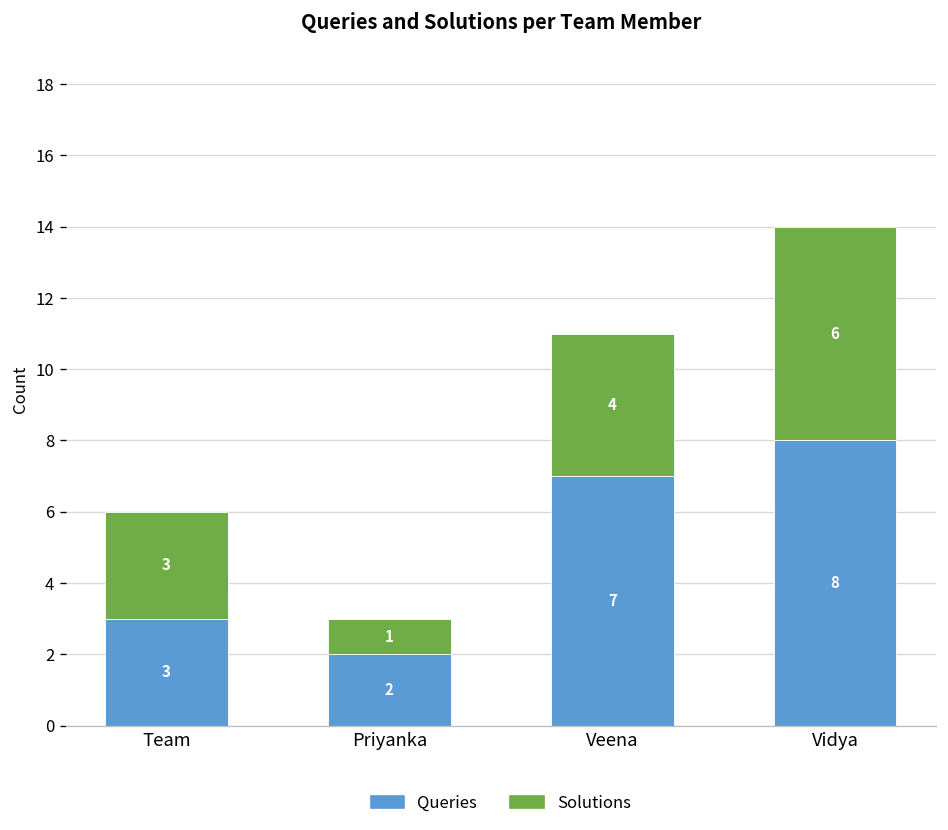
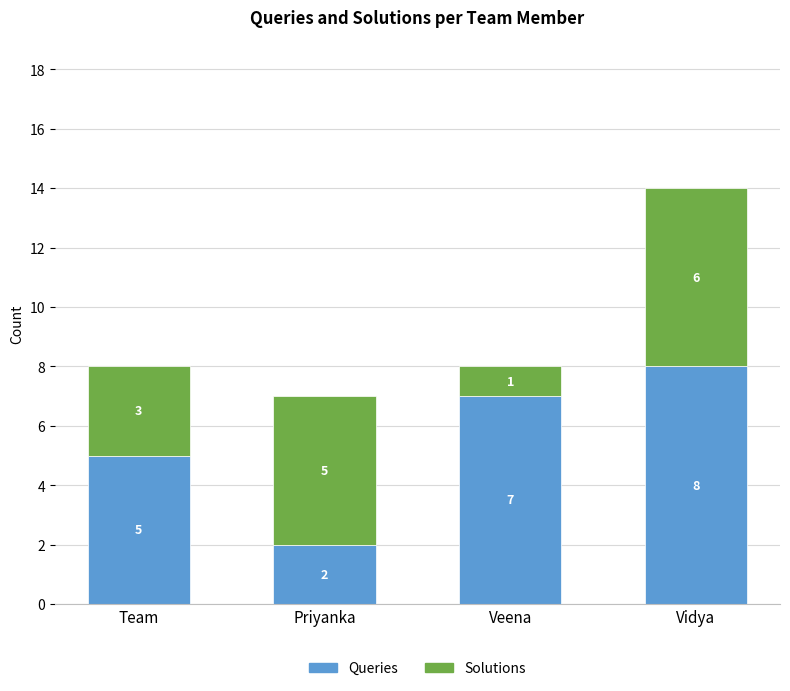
Queries, Team: 3 -> 5
Solutions, Priyanka: 1 -> 5
Solutions, Veena: 4 -> 1
